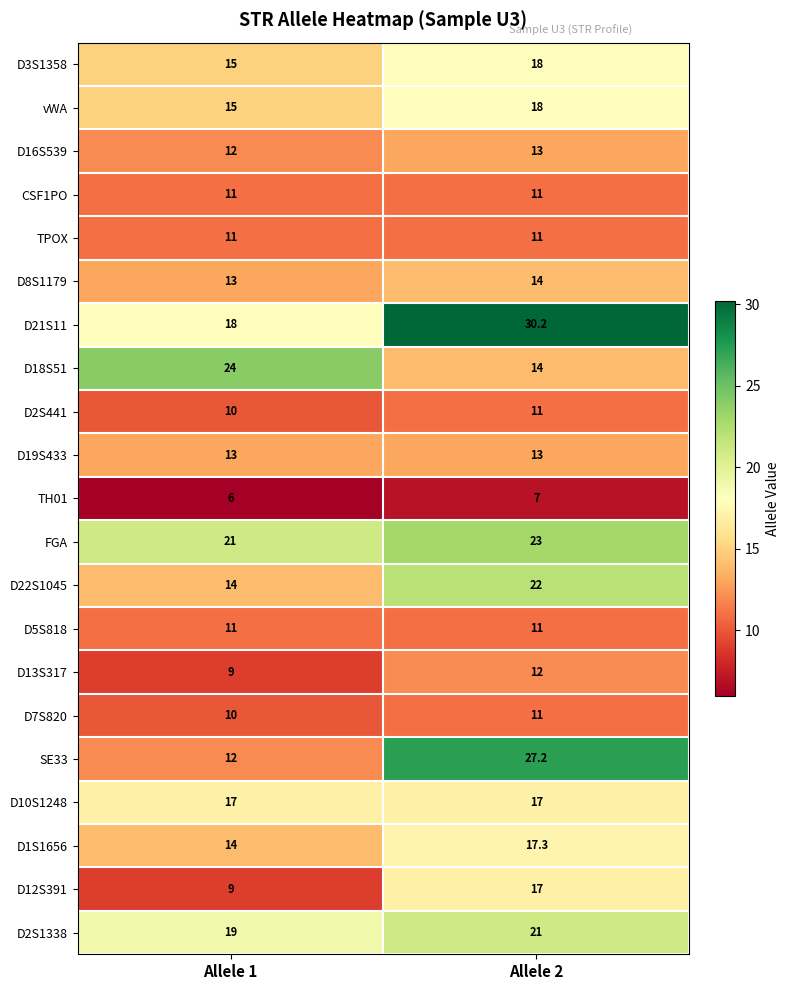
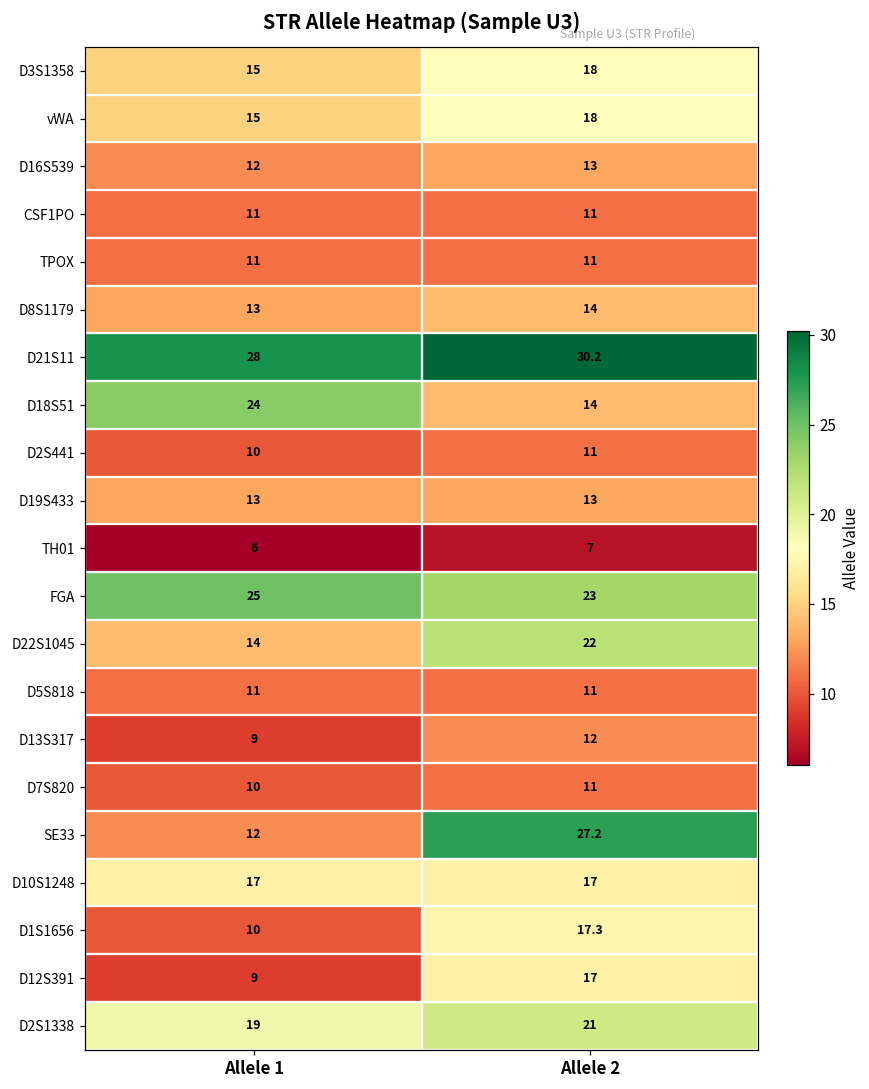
D21S11, Allele 1: 18 -> 28
FGA, Allele 1: 21 -> 25
D1S1656, Allele 1: 14 -> 10
